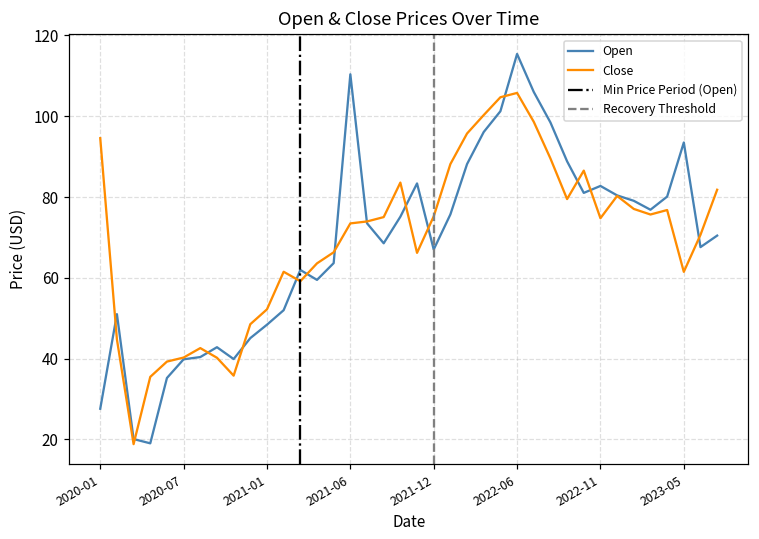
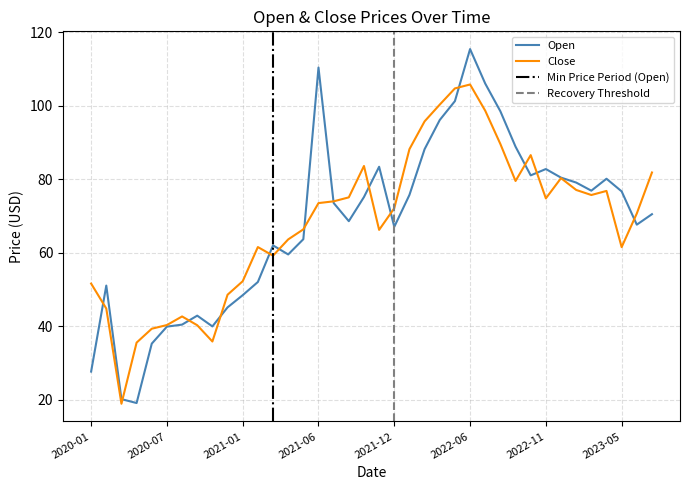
Close, 2020-01: 95 -> 52
Close, 2021-12: 75 -> 72
Open, 2023-05: 93 -> 77
